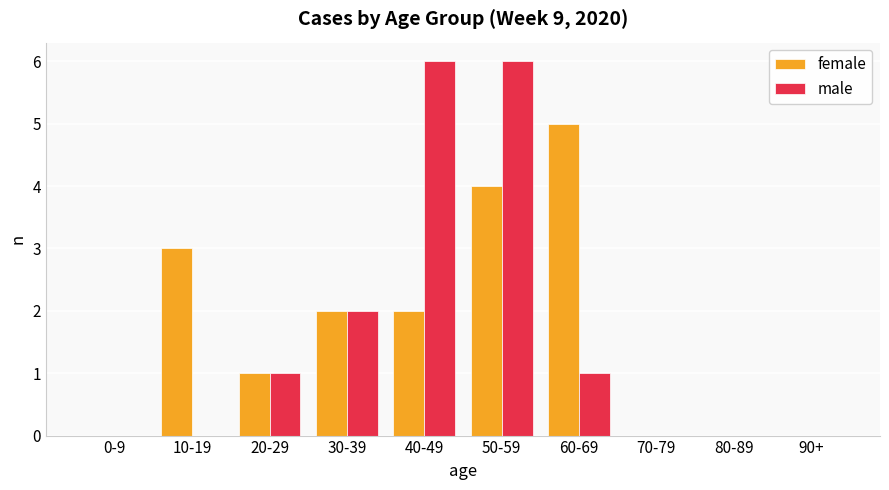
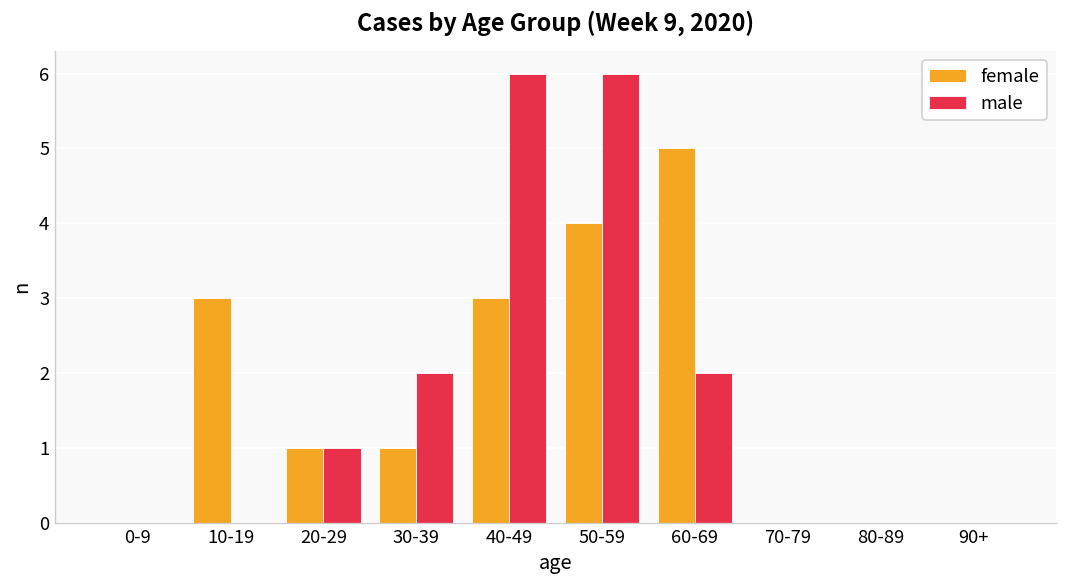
female, 30-39: 2 -> 1
female, 40-49: 2 -> 3
male, 60-69: 1 -> 2
